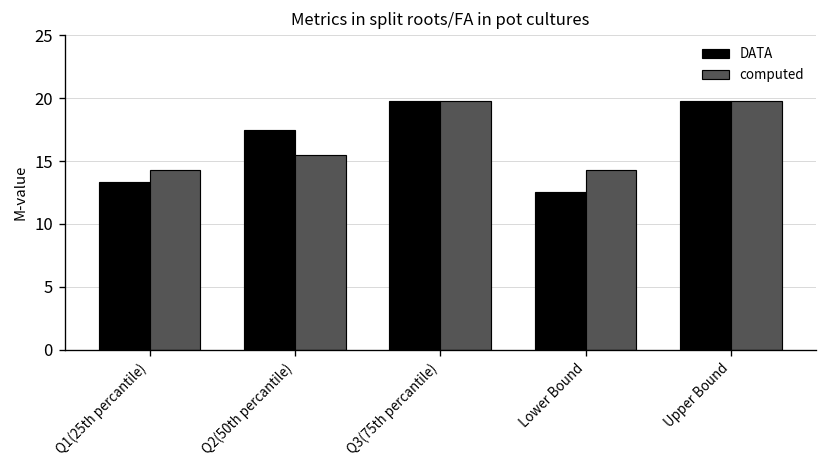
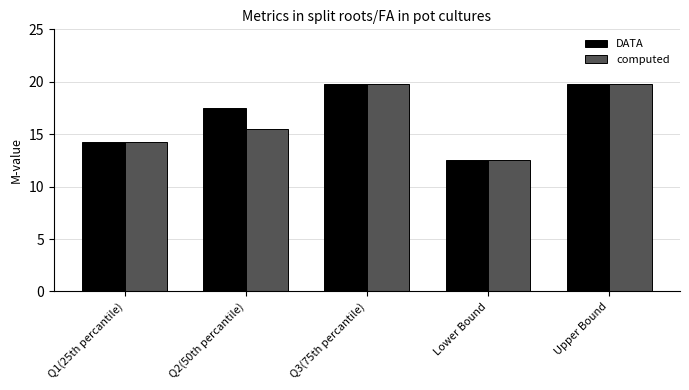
DATA, Q1(25th percantile): 13.4 -> 14.3
computed, Lower Bound: 14.3 -> 12.6
